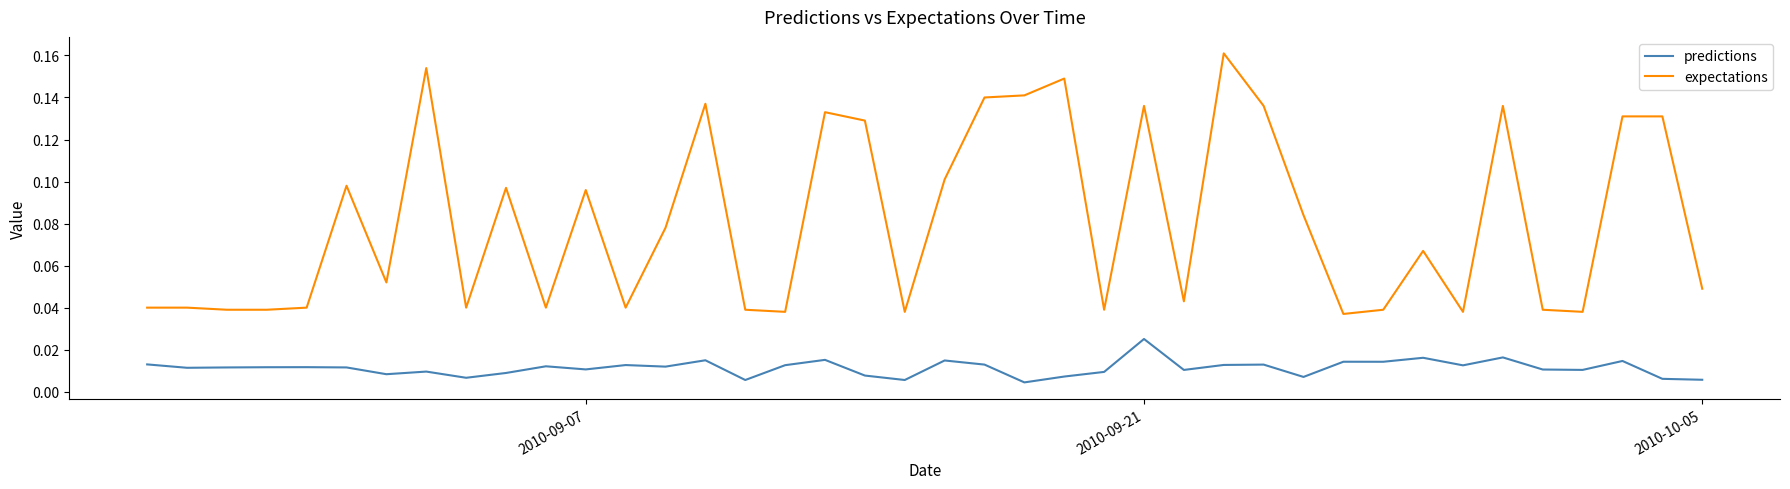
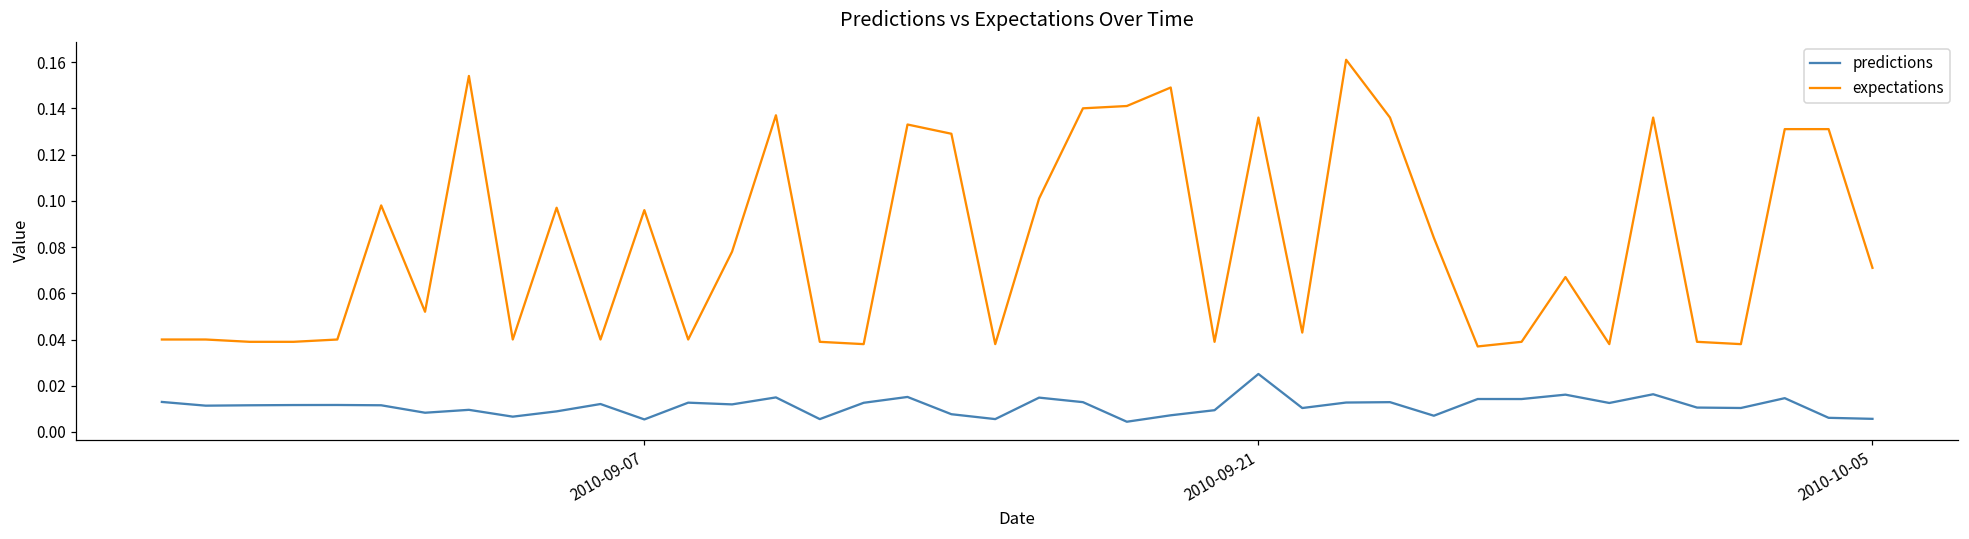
predictions, 2010-09-07: 0.011 -> 0.005
expectations, 2010-10-05: 0.049 -> 0.071
